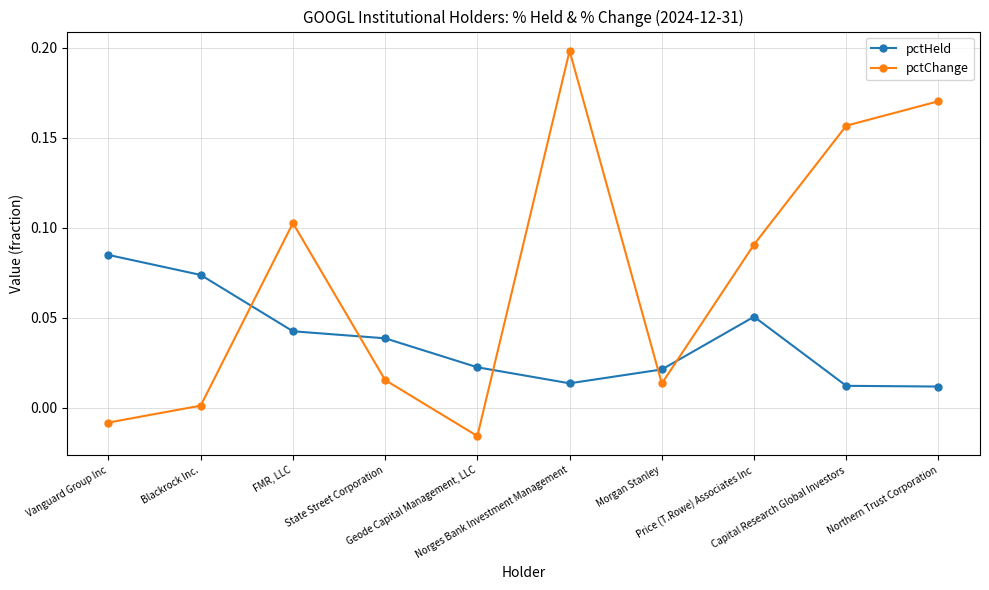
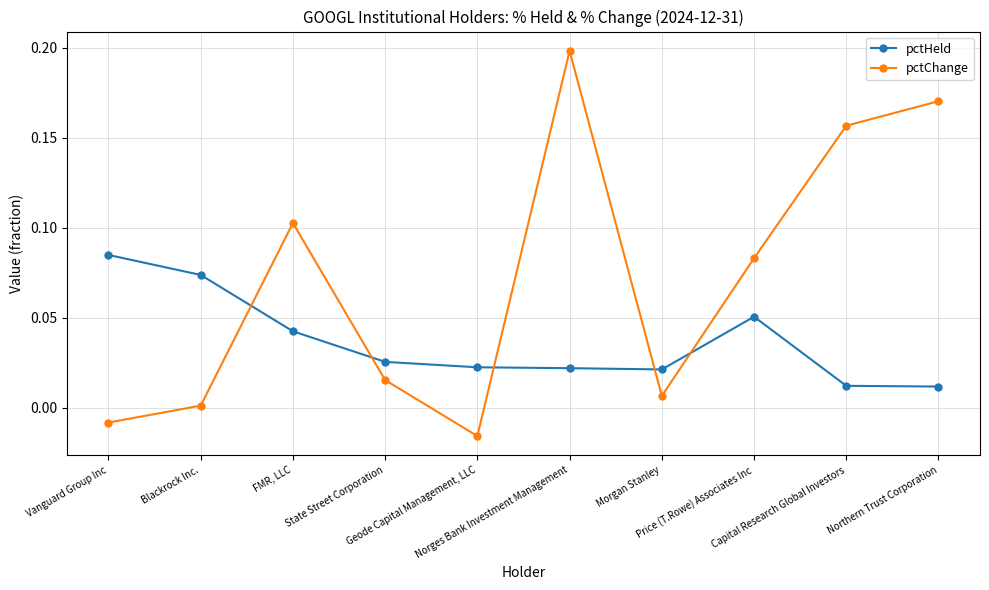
pctHeld, State Street Corporation: 0.039 -> 0.026
pctHeld, Norges Bank Investment Management: 0.014 -> 0.022
pctChange, Morgan Stanley: 0.014 -> 0.007
pctChange, Price (T.Rowe) Associates Inc: 0.091 -> 0.083
